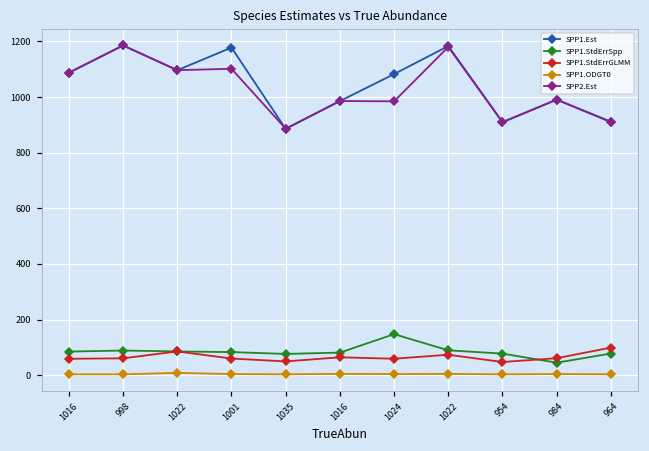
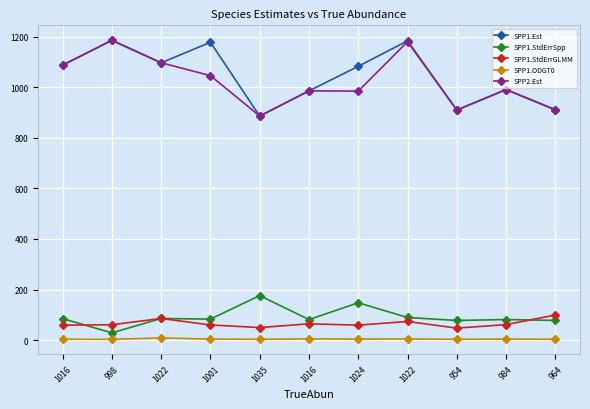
SPP1.StdErrSpp, 998: 90 -> 30
SPP2.Est, 1001: 1100 -> 1050
SPP1.StdErrSpp, 1035: 80 -> 180
SPP1.StdErrSpp, 984: 50 -> 80
